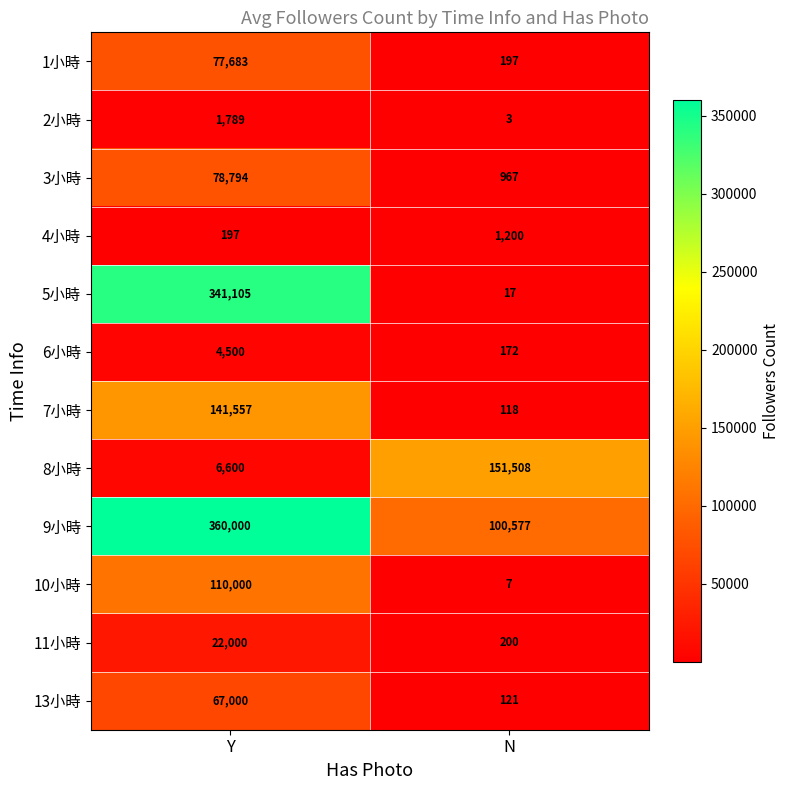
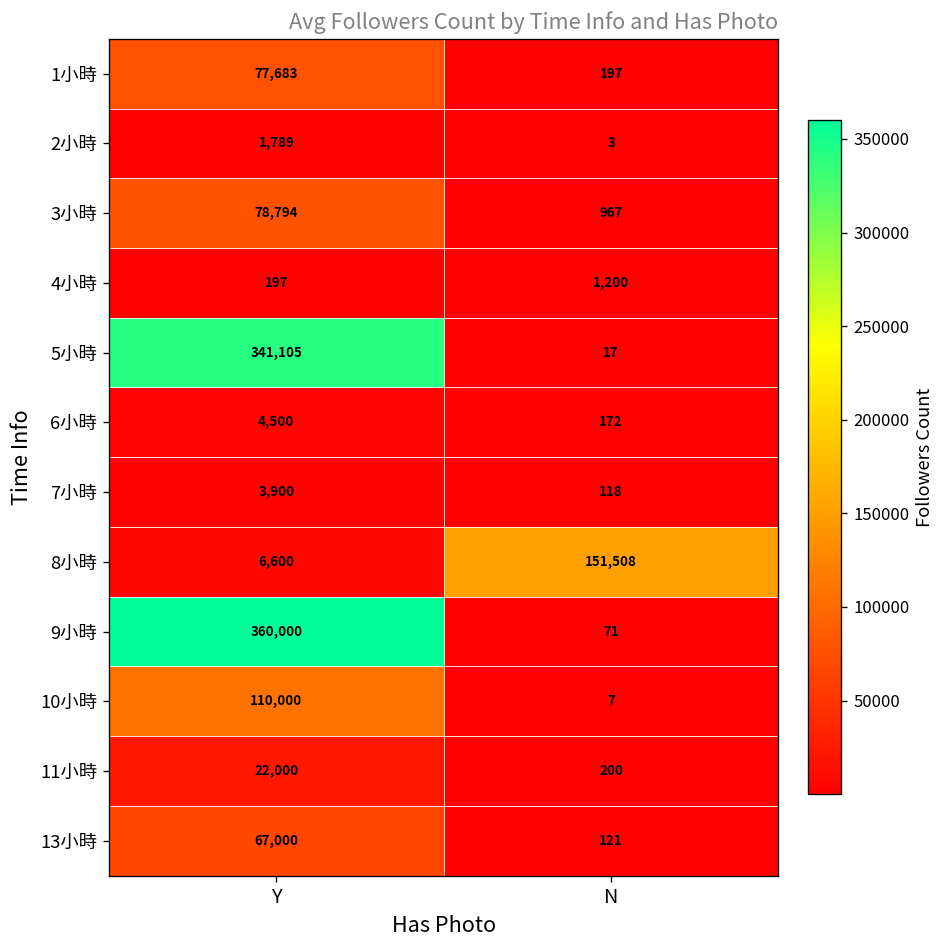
7小時, Y: 141,557 -> 3,900
9小時, N: 100,577 -> 71
